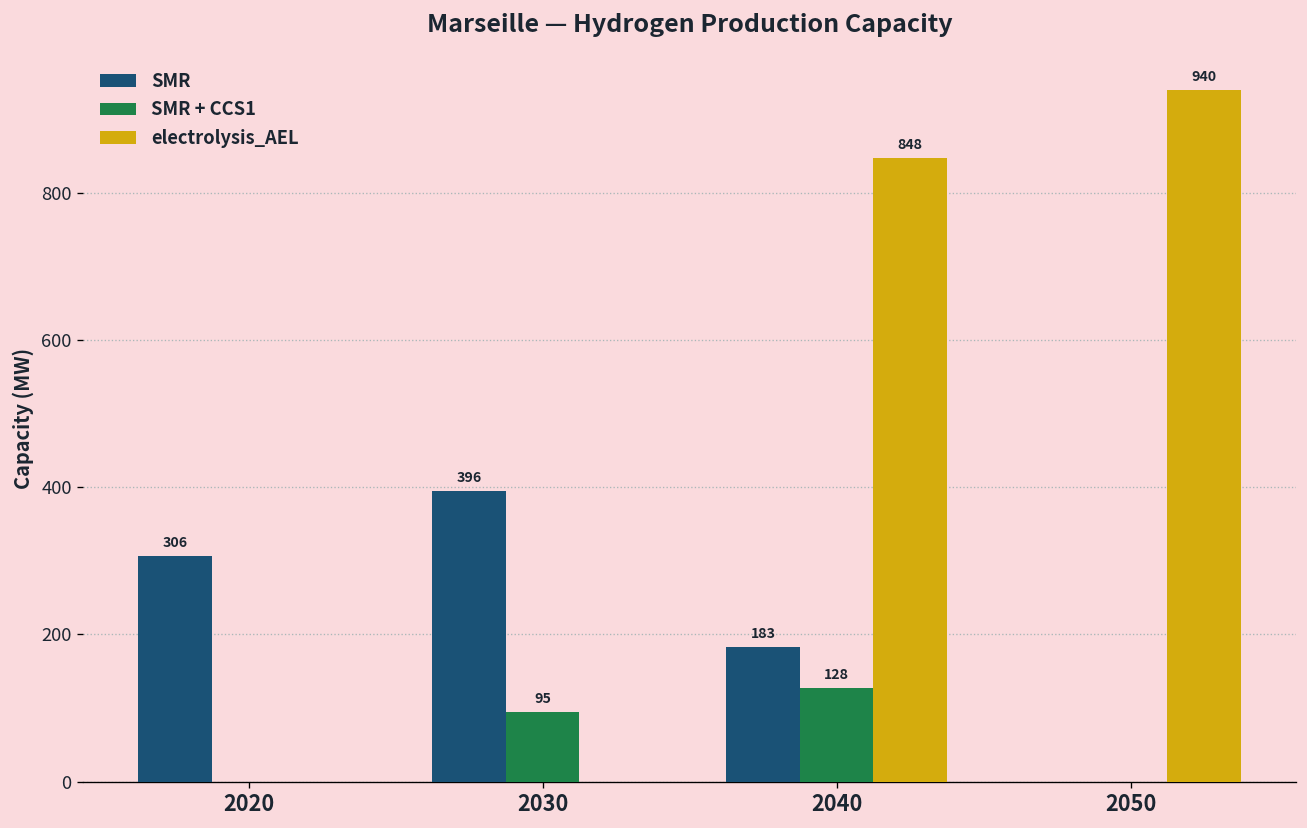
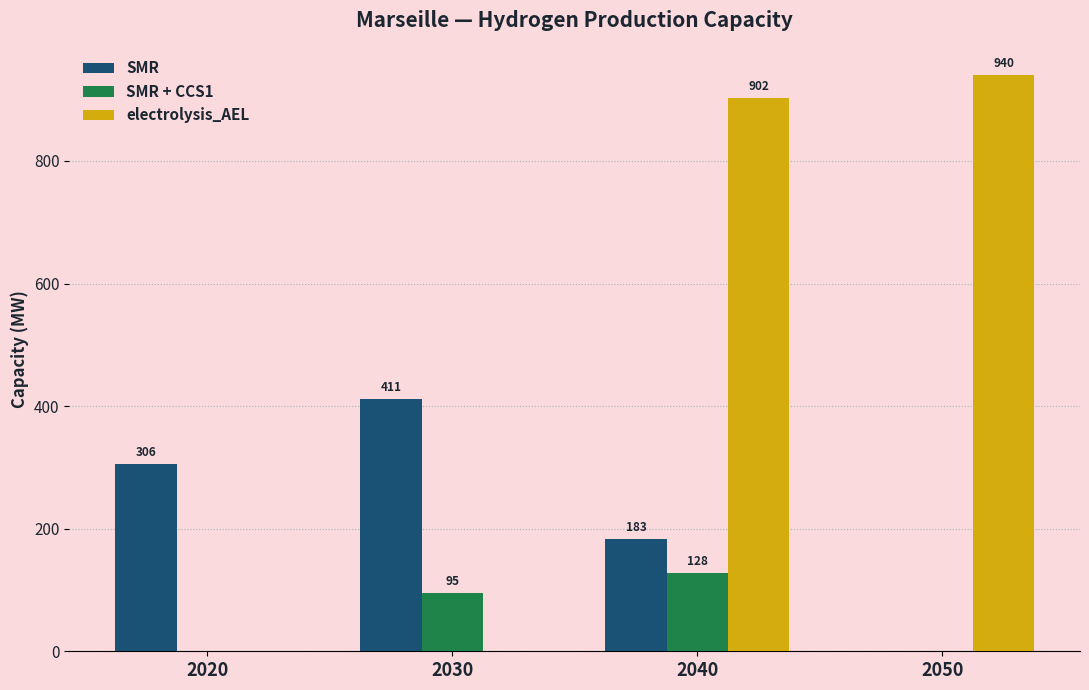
SMR, 2030: 396 -> 411
electrolysis_AEL, 2040: 848 -> 902
